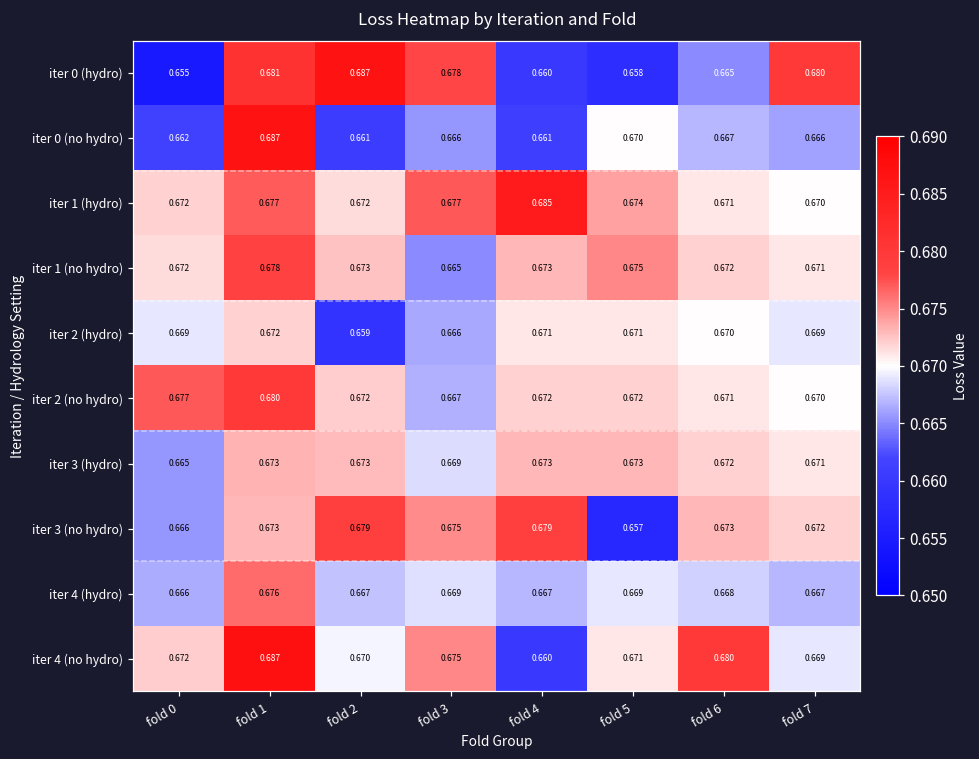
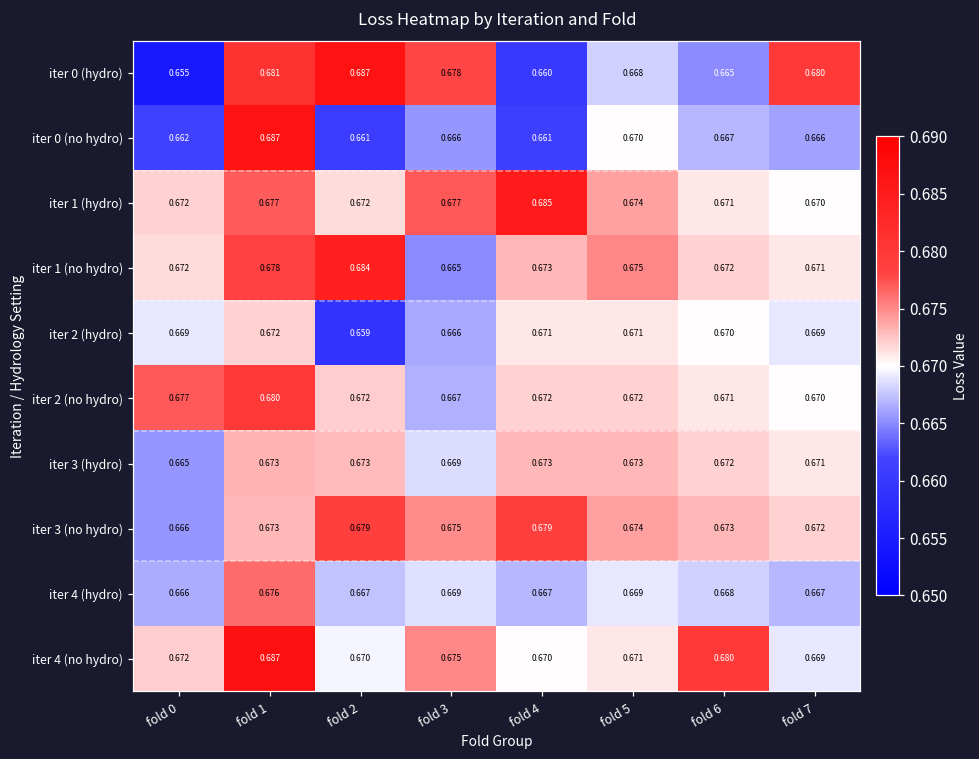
iter 0 (hydro), fold 5: 0.658 -> 0.668
iter 1 (no hydro), fold 2: 0.673 -> 0.684
iter 3 (no hydro), fold 5: 0.657 -> 0.674
iter 4 (no hydro), fold 4: 0.660 -> 0.670
